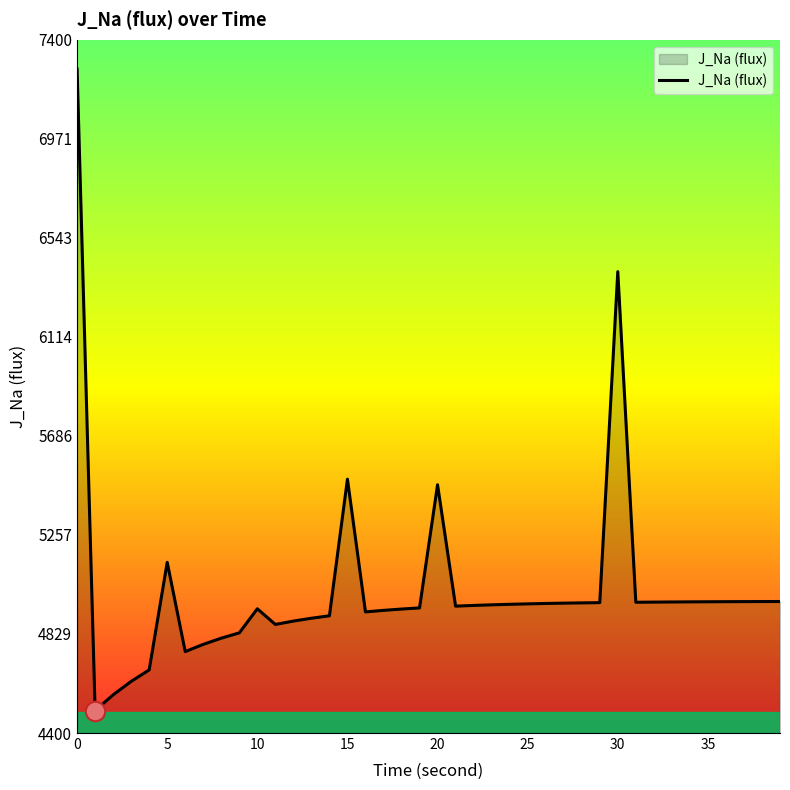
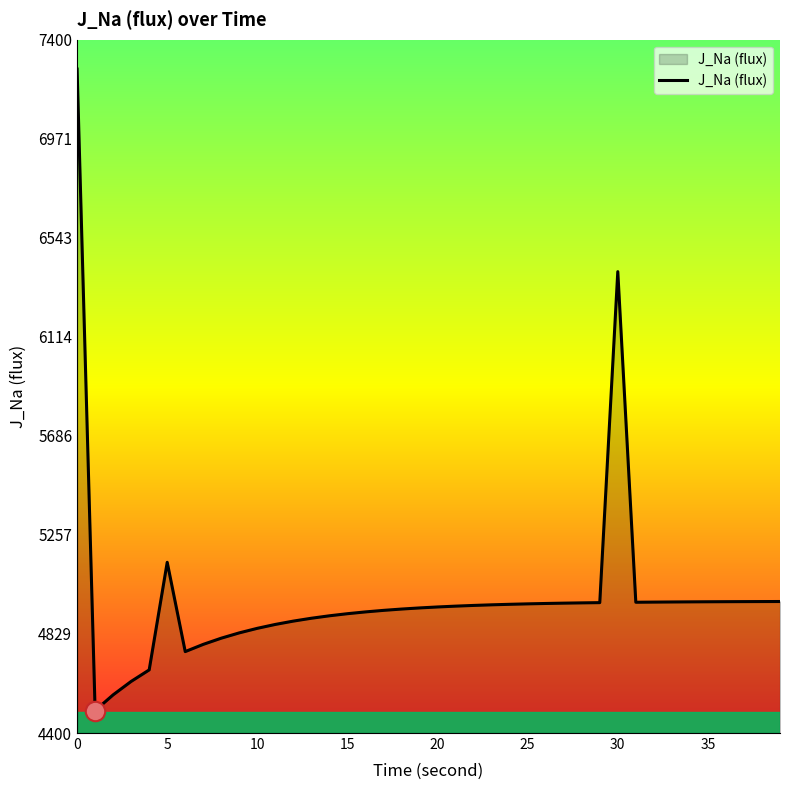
J_Na (flux), 10: 4940 -> 4850
J_Na (flux), 15: 5500 -> 4920
J_Na (flux), 20: 5470 -> 4950
